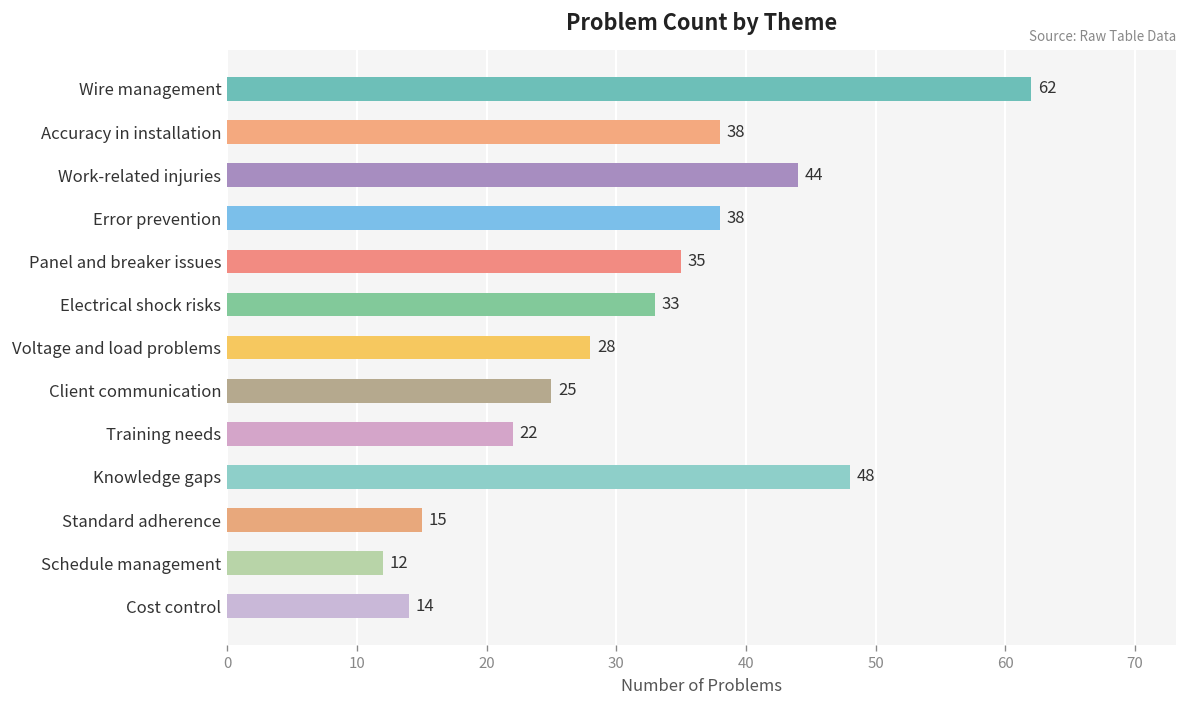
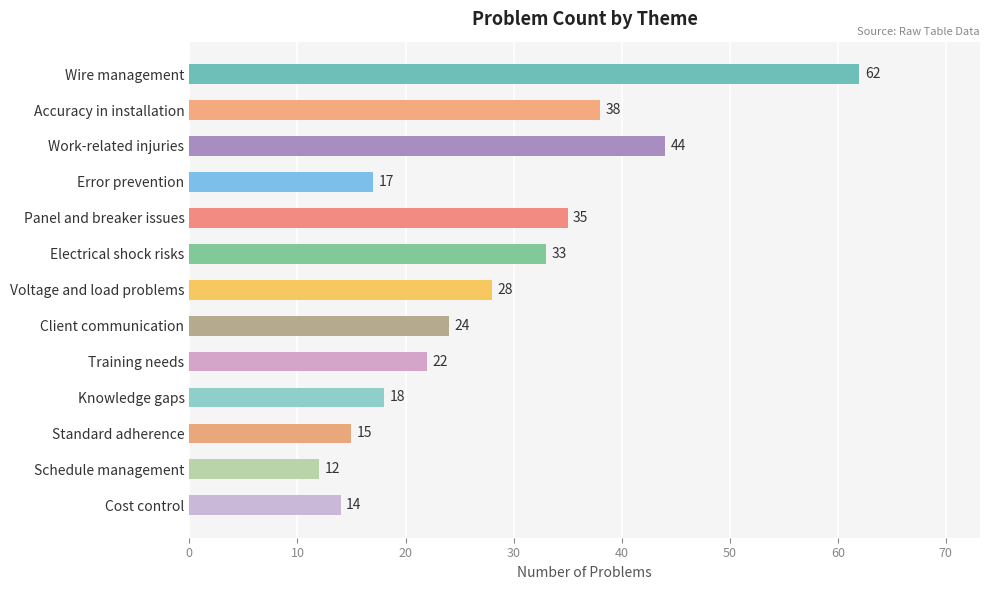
Error prevention: 38 -> 17
Client communication: 25 -> 24
Knowledge gaps: 48 -> 18
